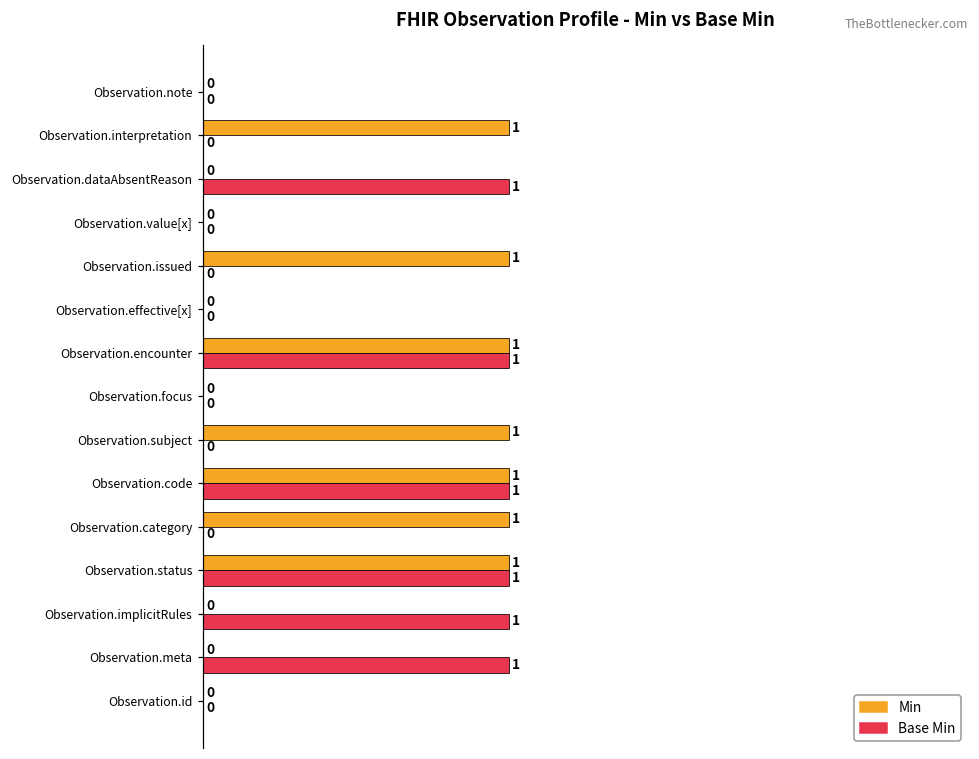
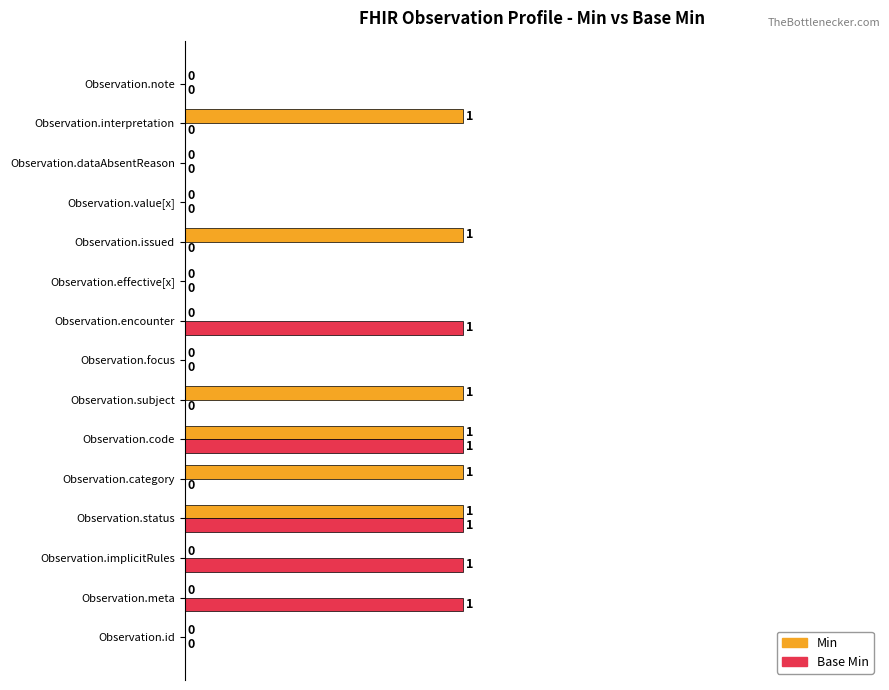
Base Min, Observation.dataAbsentReason: 1 -> 0
Min, Observation.encounter: 1 -> 0
